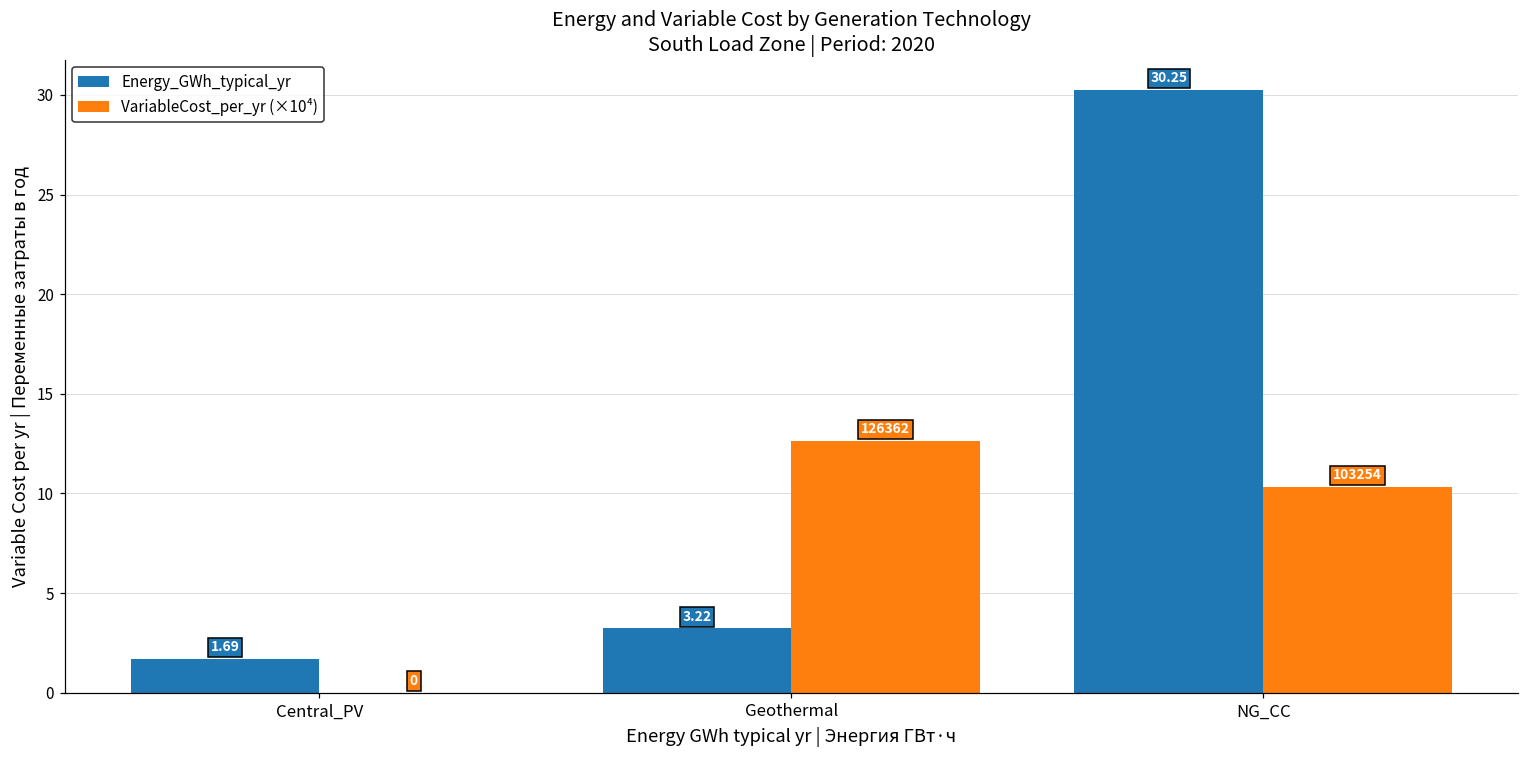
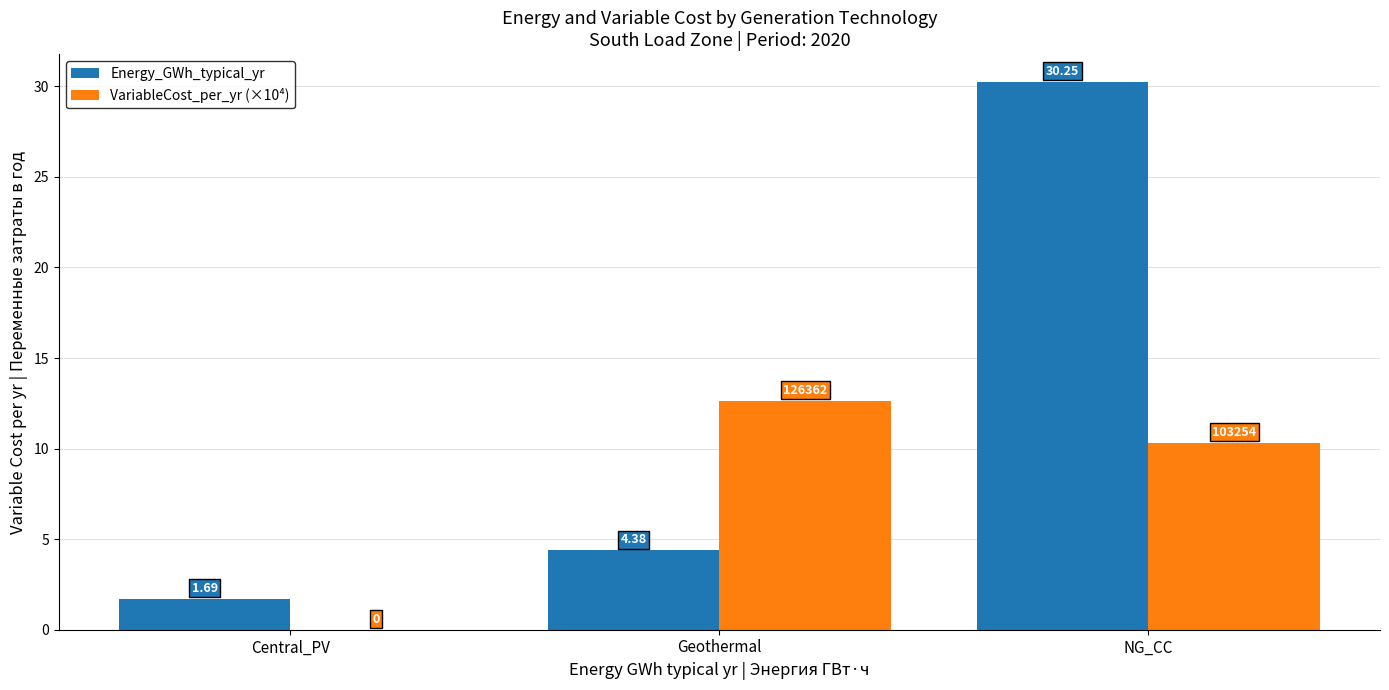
Energy_GWh_typical_yr, Geothermal: 3.22 -> 4.38
